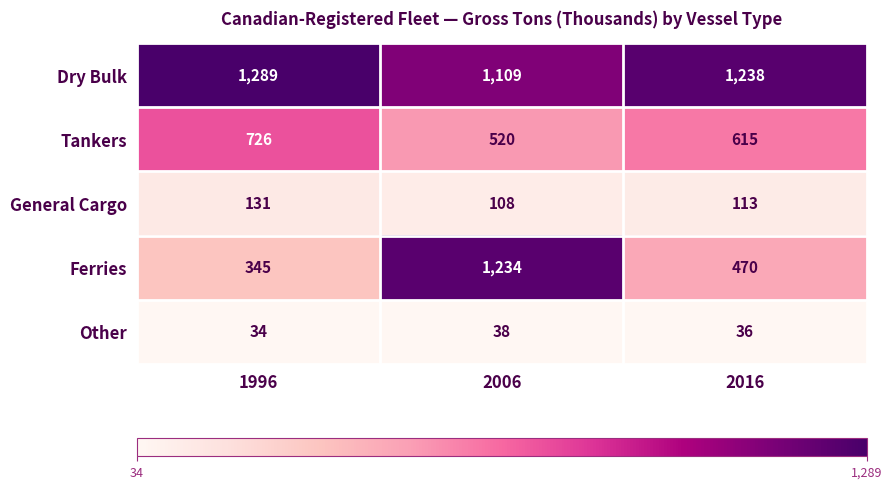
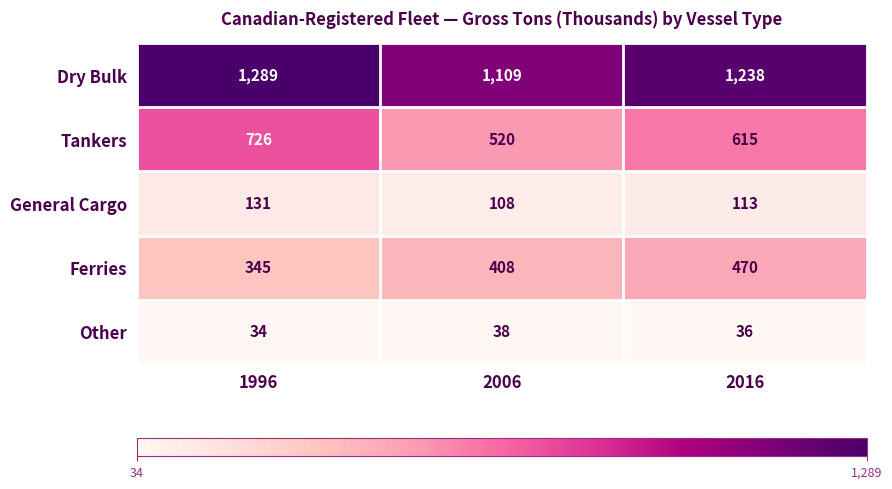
Ferries, 2006: 1,234 -> 408
